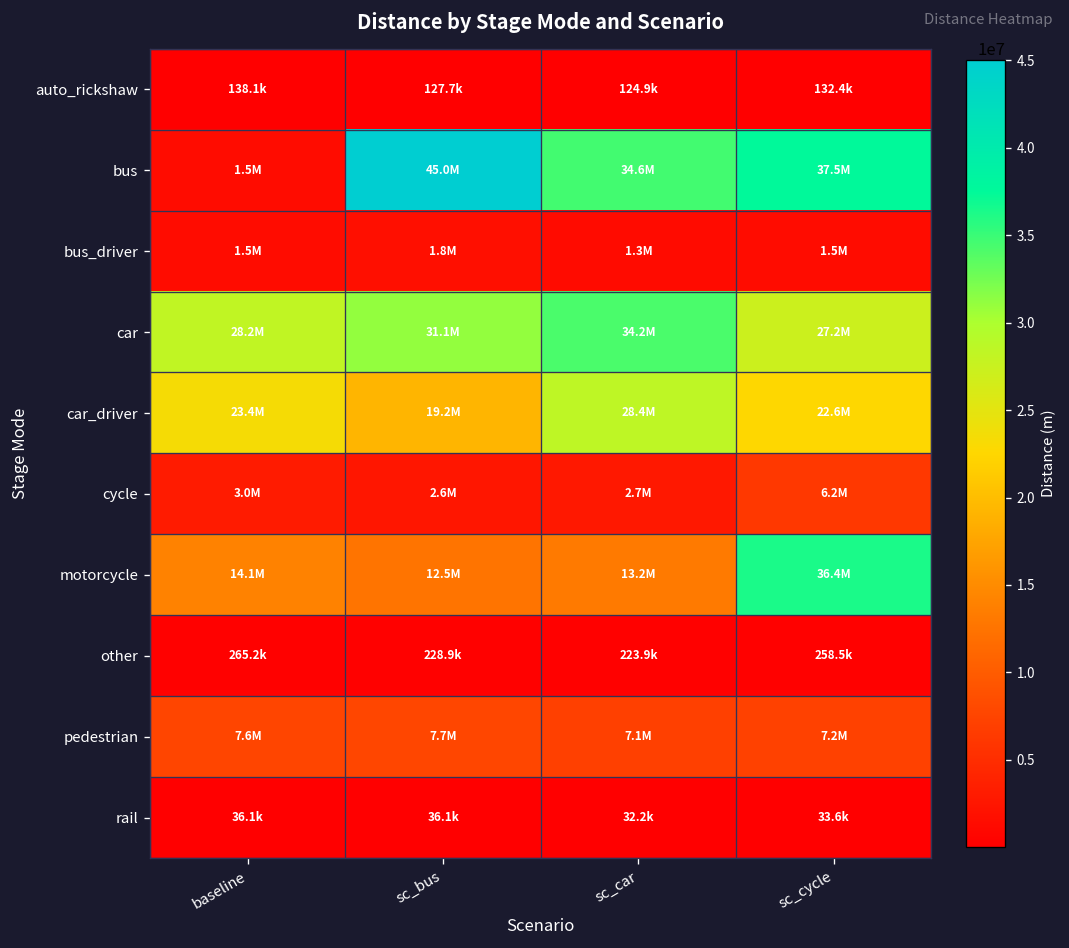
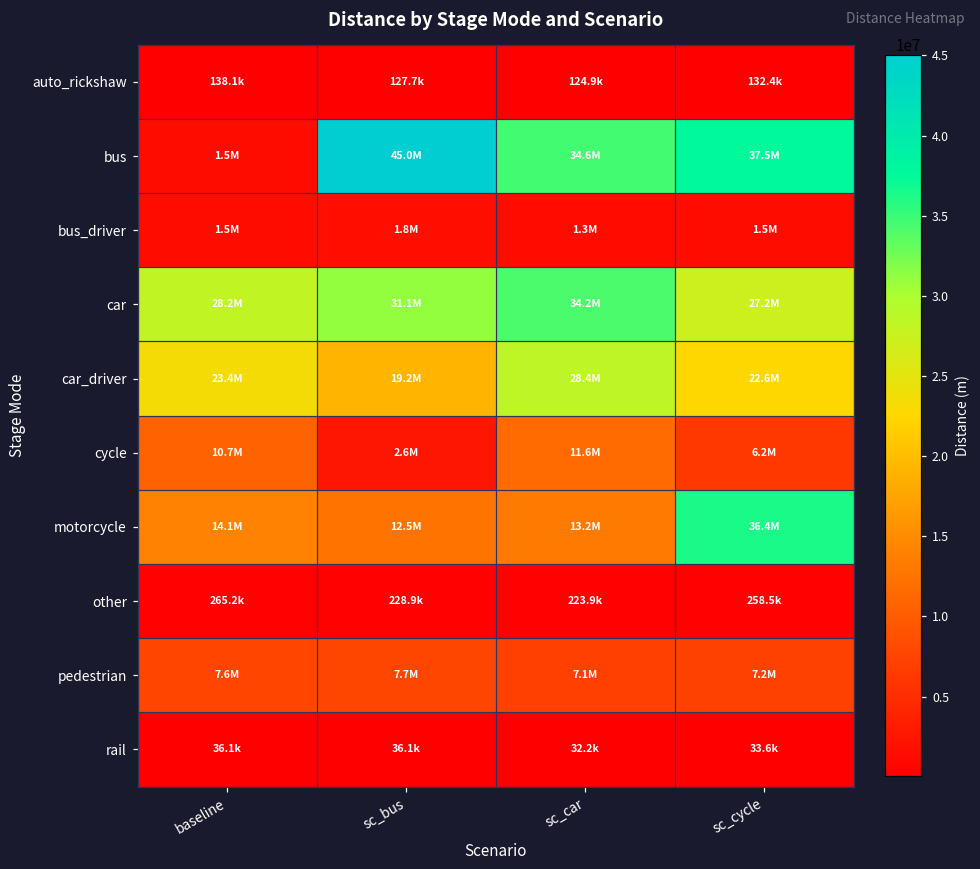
cycle, baseline: 3.0M -> 10.7M
cycle, sc_car: 2.7M -> 11.6M
